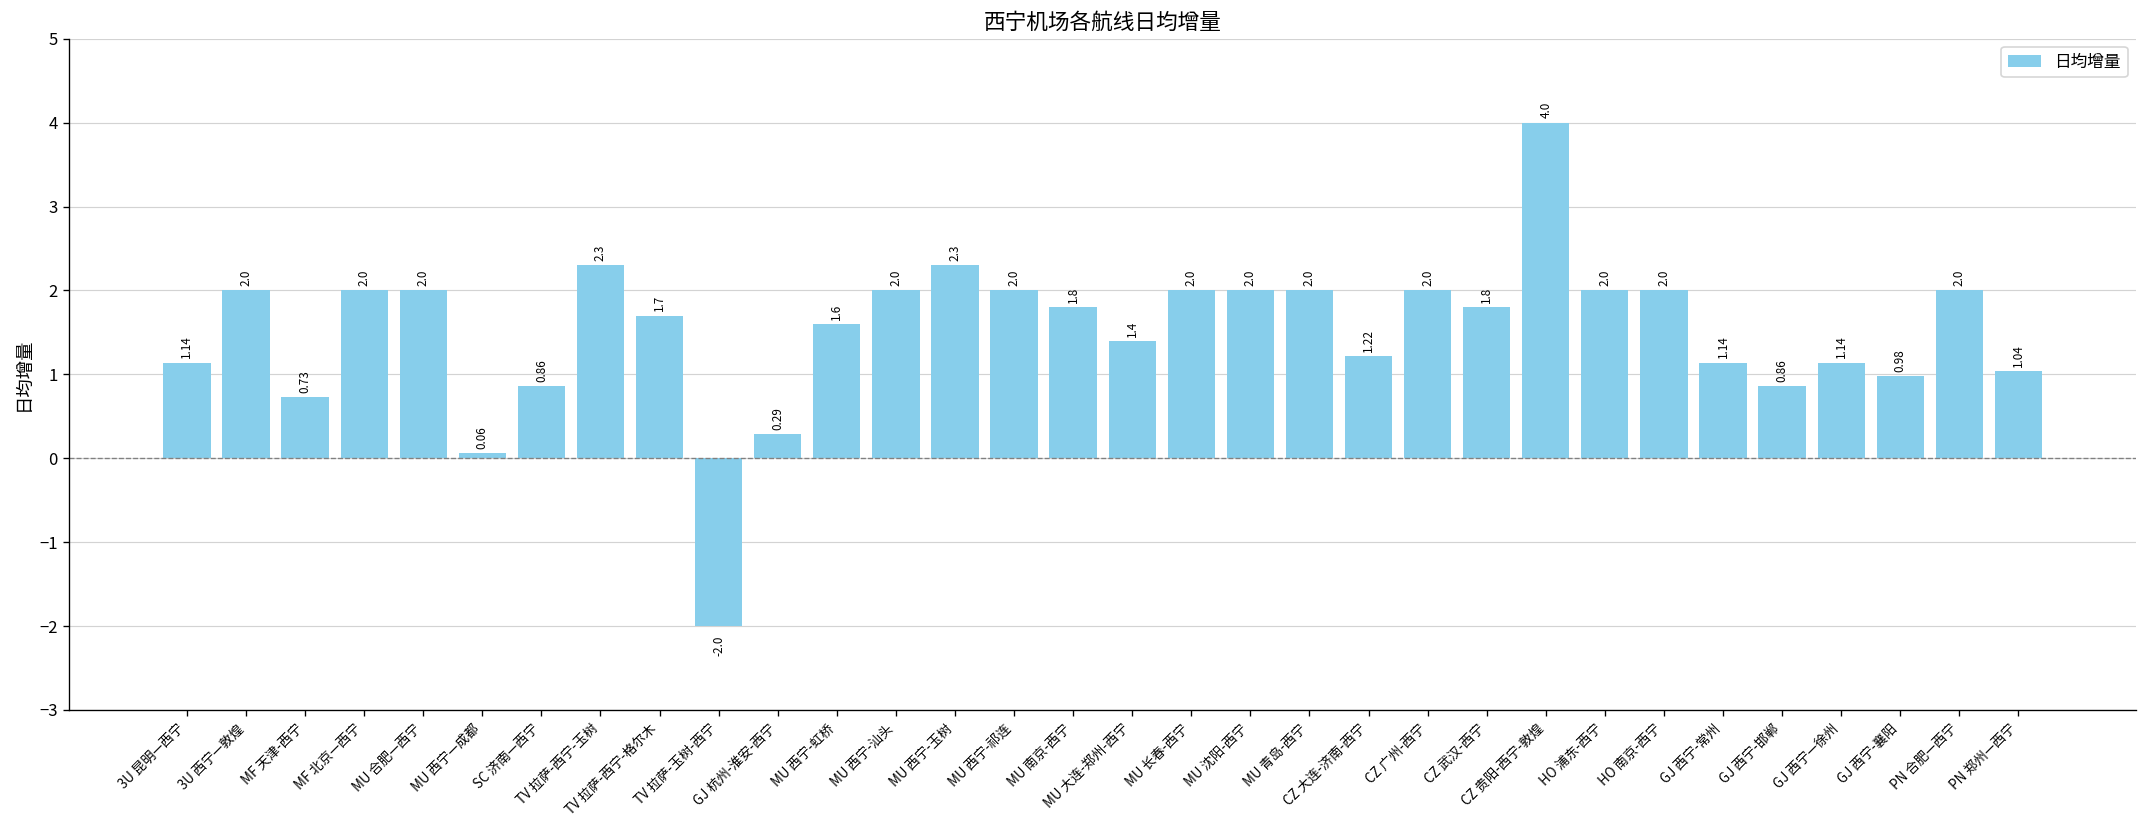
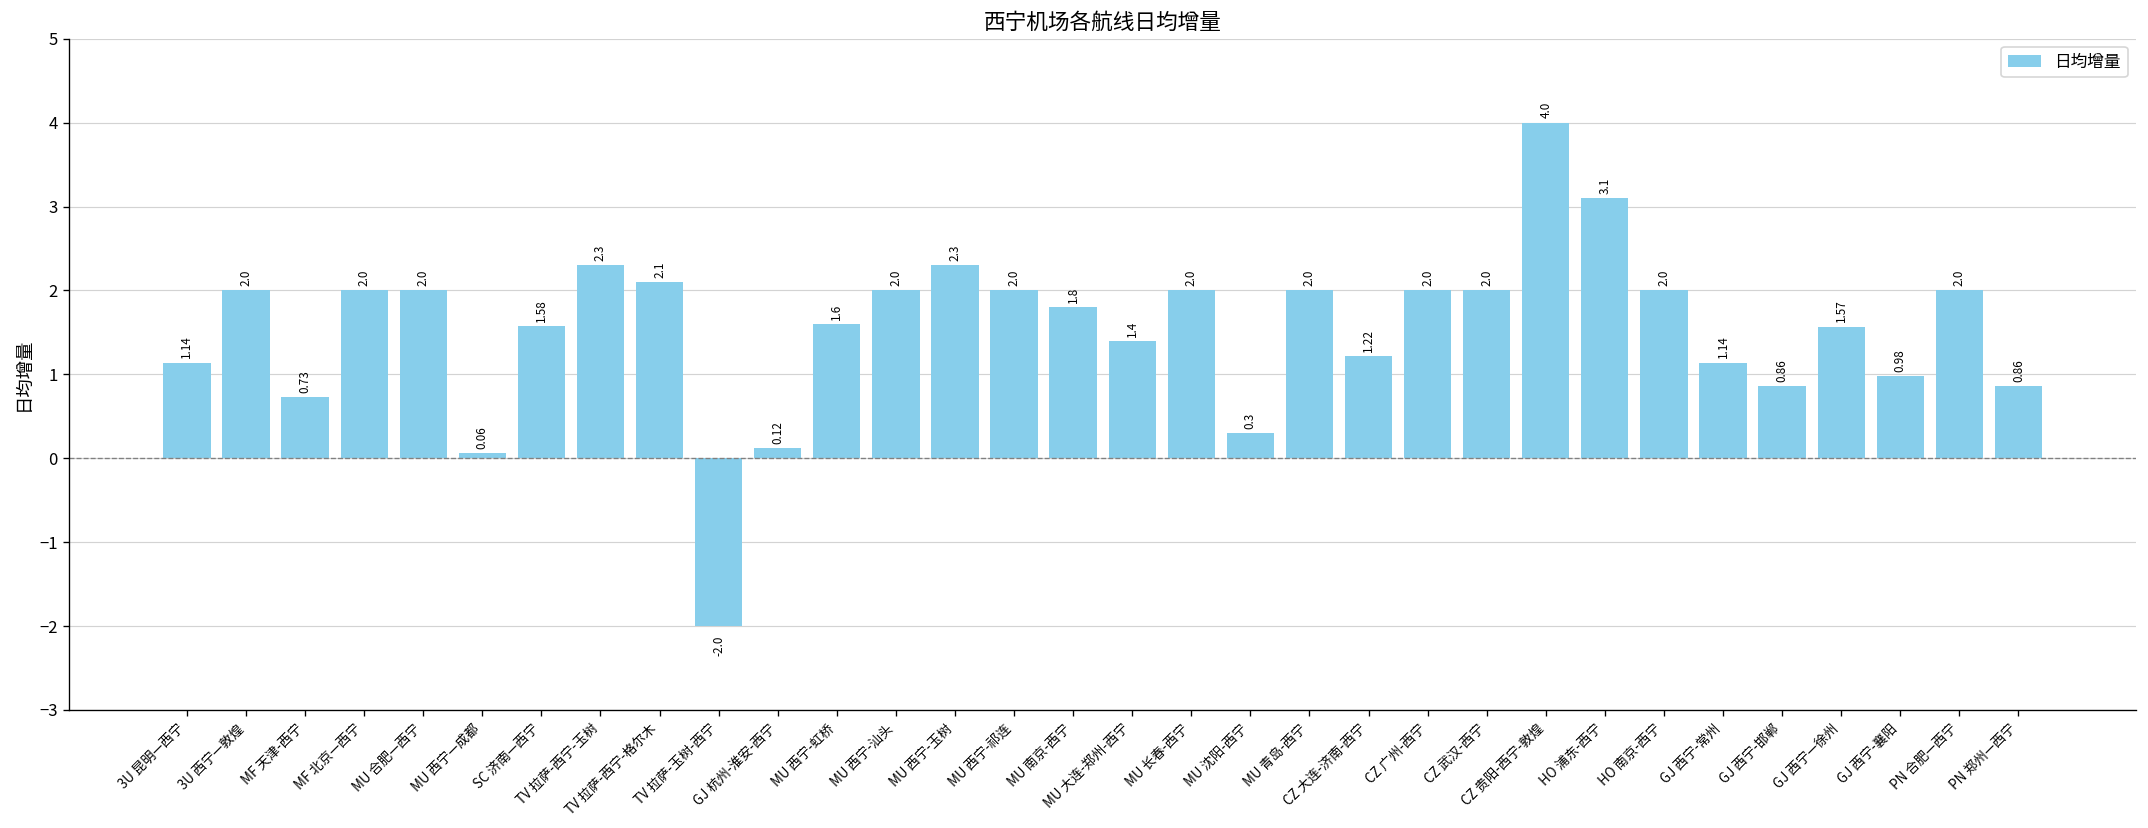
SC 济南—西宁: 0.86 -> 1.58
TV 拉萨-西宁-格尔木: 1.7 -> 2.1
GJ 杭州-淮安-西宁: 0.29 -> 0.12
MU 沈阳-西宁: 2.0 -> 0.3
CZ 武汉-西宁: 1.8 -> 2.0
HO 浦东-西宁: 2.0 -> 3.1
GJ 西宁—徐州: 1.14 -> 1.57
PN 郑州—西宁: 1.04 -> 0.86
